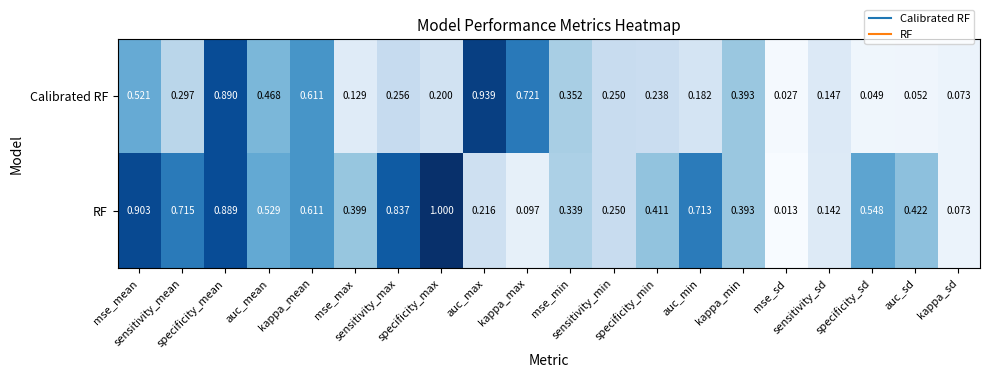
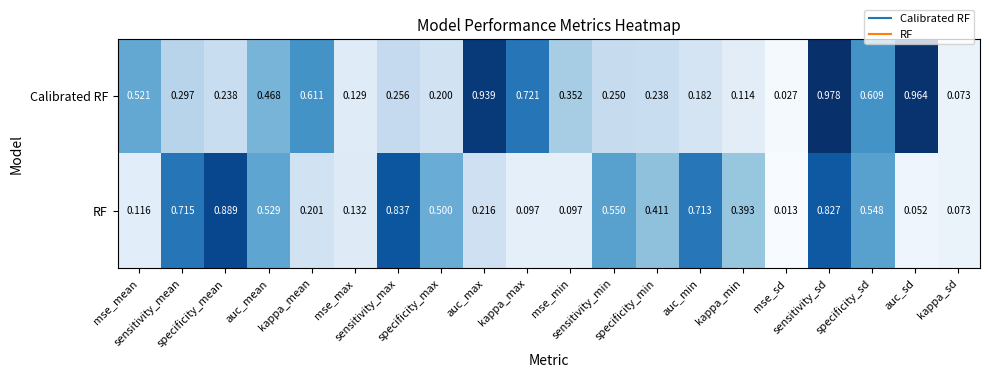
Calibrated RF, specificity_mean: 0.890 -> 0.238
Calibrated RF, kappa_min: 0.393 -> 0.114
Calibrated RF, sensitivity_sd: 0.147 -> 0.978
Calibrated RF, specificity_sd: 0.049 -> 0.609
Calibrated RF, auc_sd: 0.052 -> 0.964
RF, mse_mean: 0.903 -> 0.116
RF, kappa_mean: 0.611 -> 0.201
RF, mse_max: 0.399 -> 0.132
RF, specificity_max: 1.000 -> 0.500
RF, mse_min: 0.339 -> 0.097
RF, sensitivity_min: 0.250 -> 0.550
RF, sensitivity_sd: 0.142 -> 0.827
RF, auc_sd: 0.422 -> 0.052
